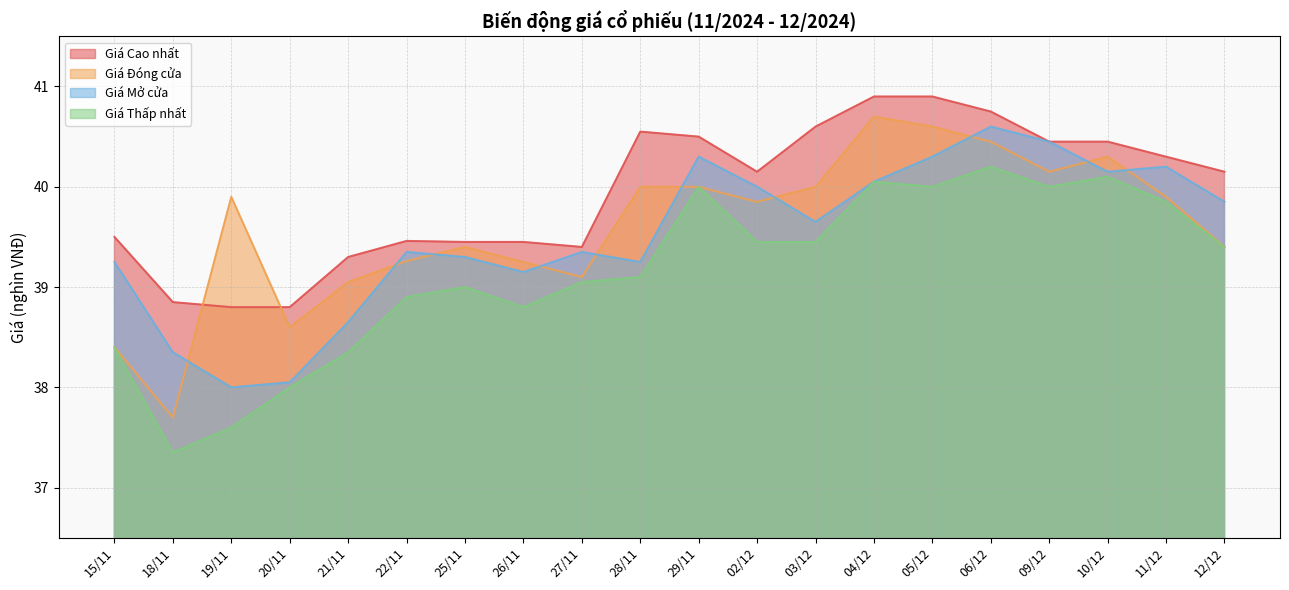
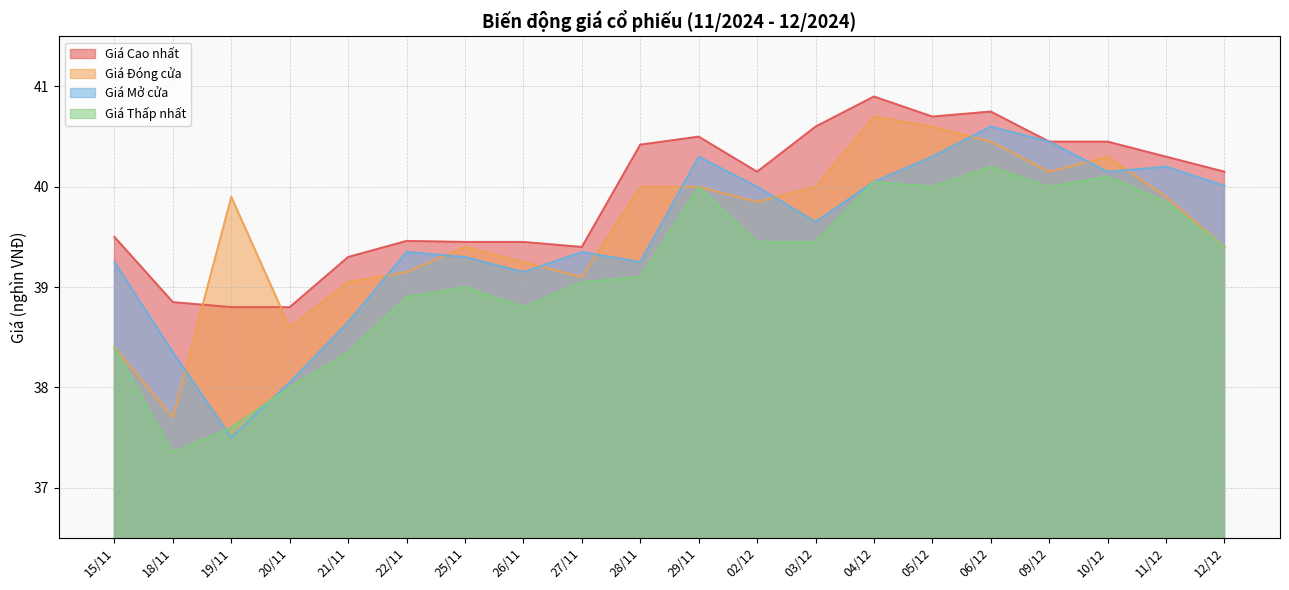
Giá Mở cửa, 19/11: 38.0 -> 37.5
Giá Đóng cửa, 22/11: 39.26 -> 39.15
Giá Cao nhất, 28/11: 40.55 -> 40.42
Giá Cao nhất, 05/12: 40.9 -> 40.7
Giá Mở cửa, 12/12: 39.85 -> 40.01
